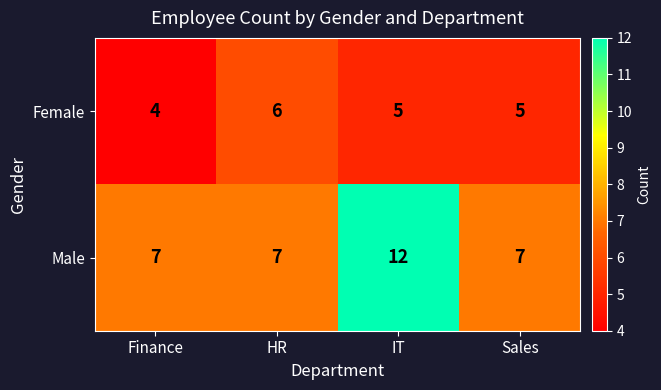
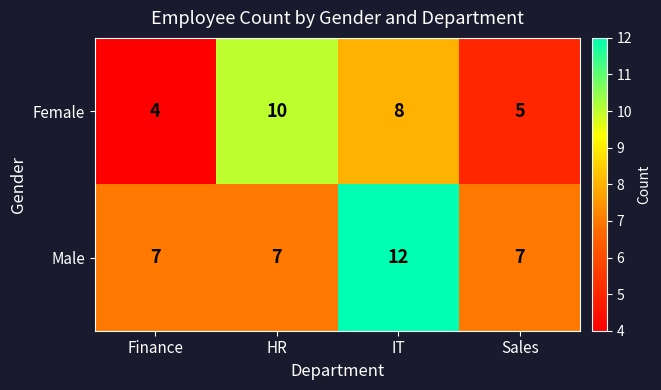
Female, HR: 6 -> 10
Female, IT: 5 -> 8
